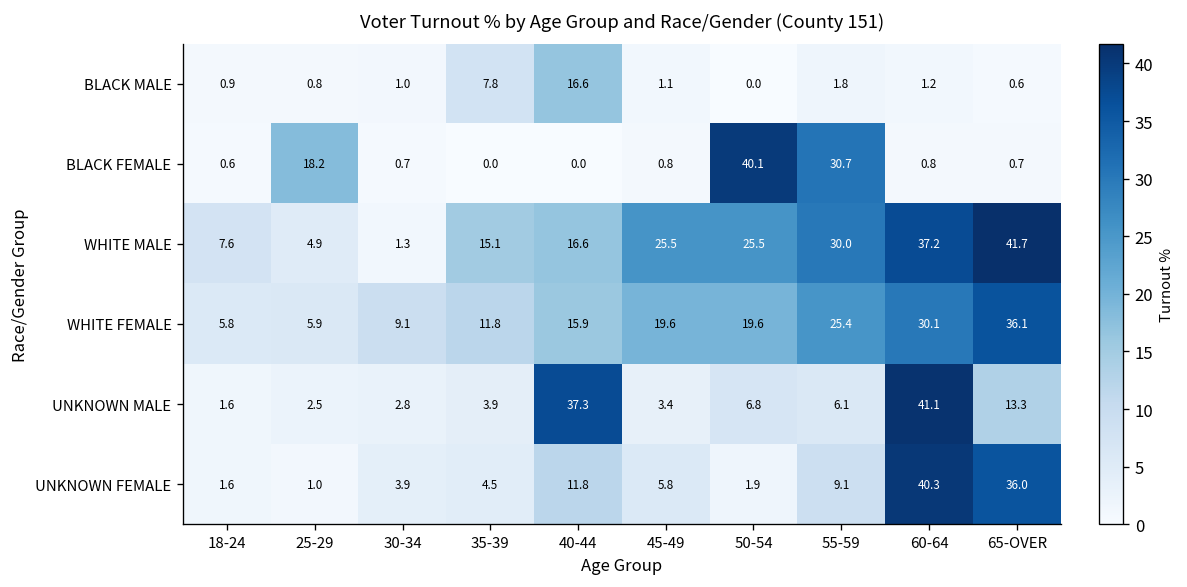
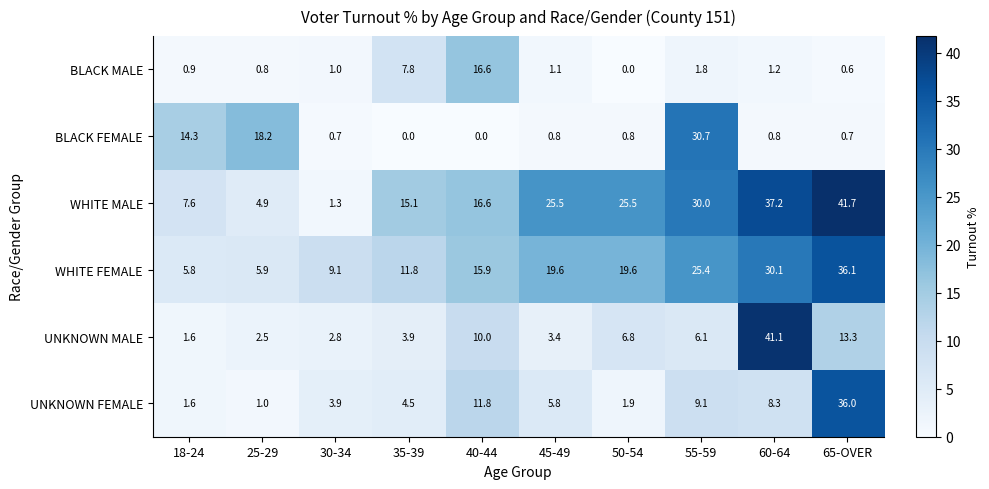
BLACK FEMALE, 18-24: 0.6 -> 14.3
BLACK FEMALE, 50-54: 40.1 -> 0.8
UNKNOWN MALE, 40-44: 37.3 -> 10.0
UNKNOWN FEMALE, 60-64: 40.3 -> 8.3
